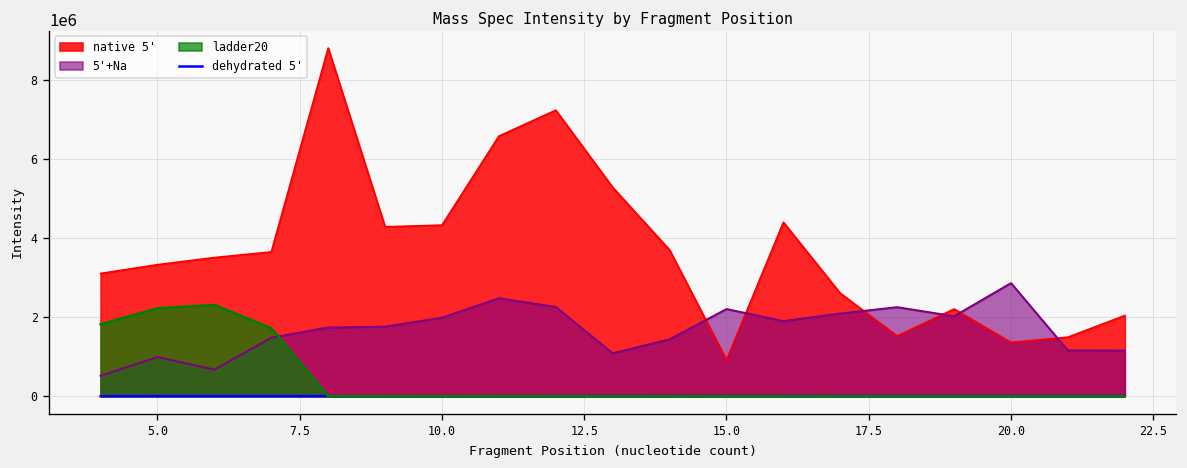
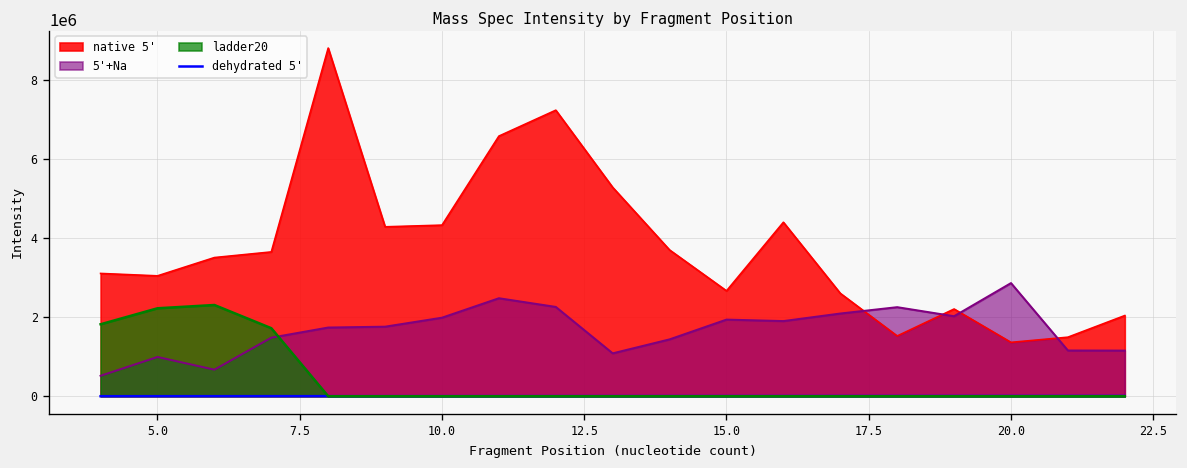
native 5', 5.0: 3300000 -> 3000000
native 5', 15.0: 900000 -> 2700000
5'+Na, 15.0: 2200000 -> 1900000
